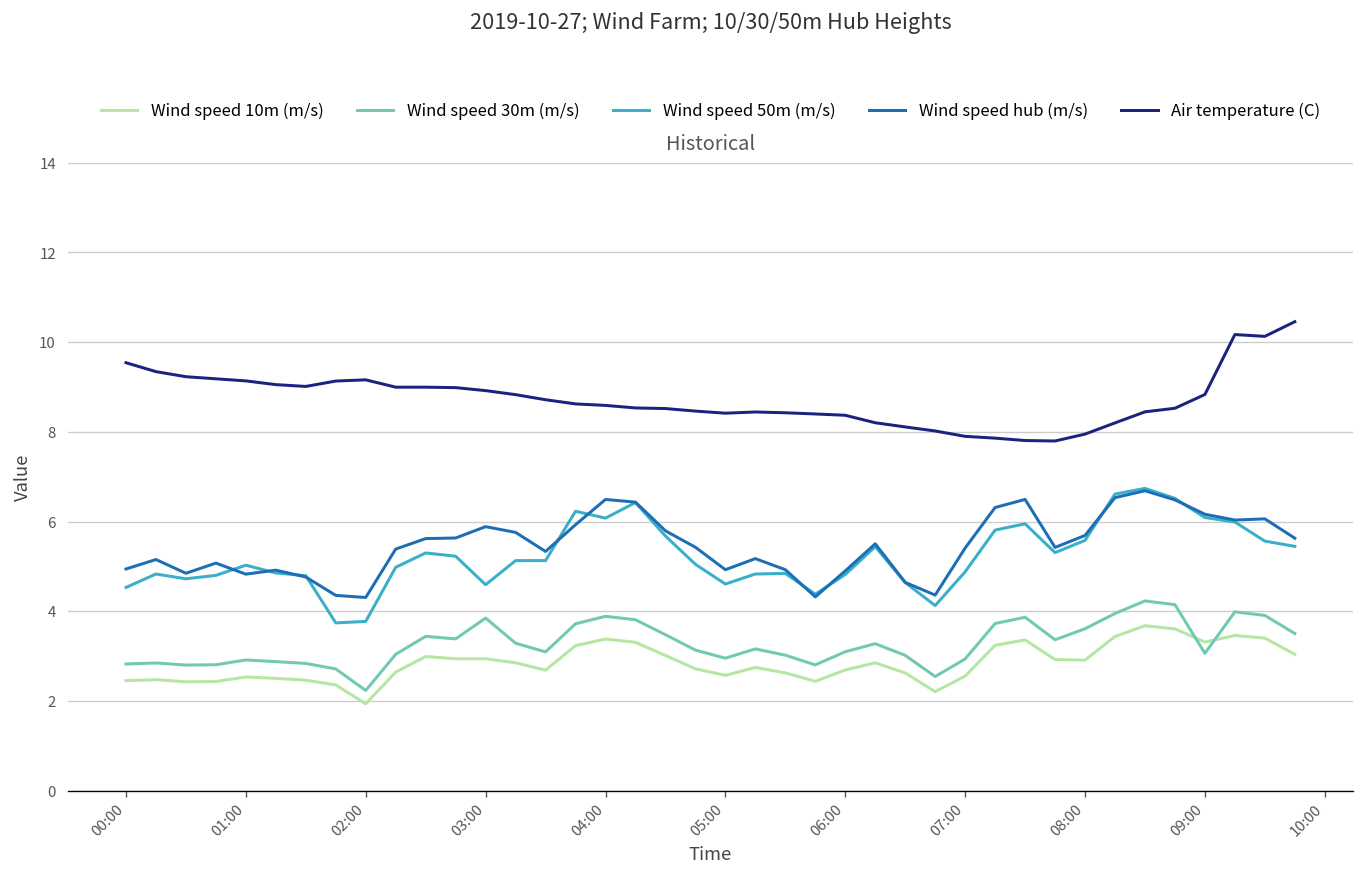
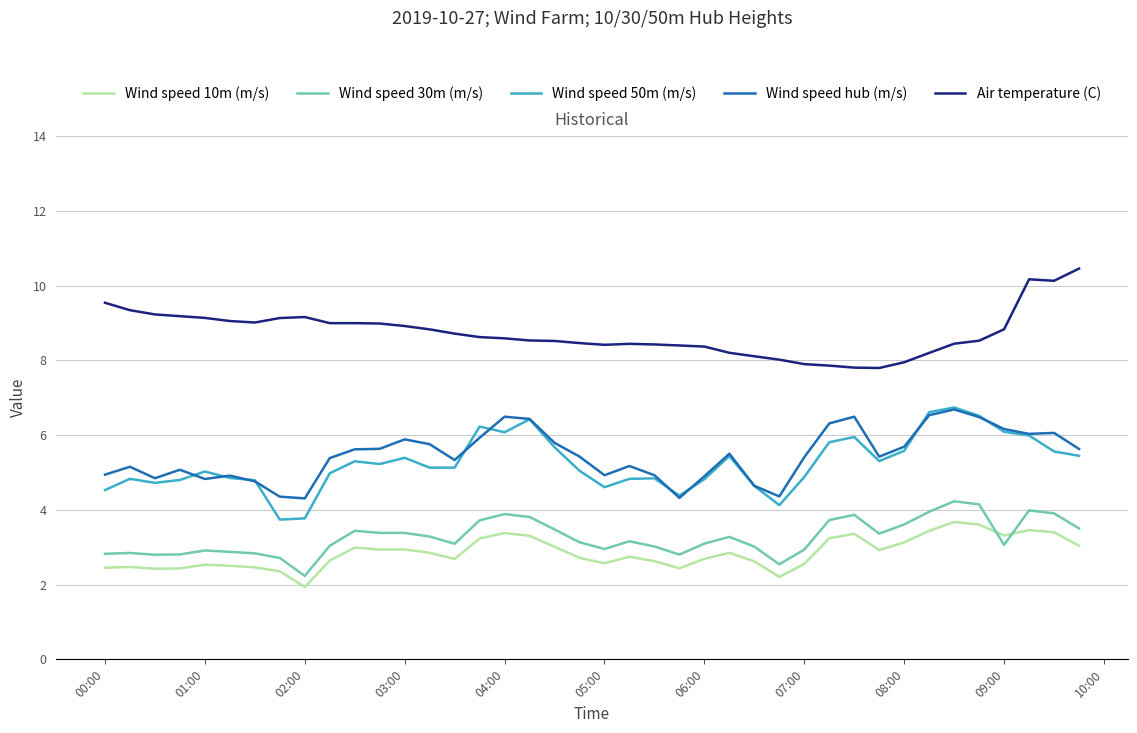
Wind speed 30m (m/s), 03:00: 3.8 -> 3.4
Wind speed 50m (m/s), 03:00: 4.6 -> 5.4
Wind speed 10m (m/s), 08:00: 2.9 -> 3.1
